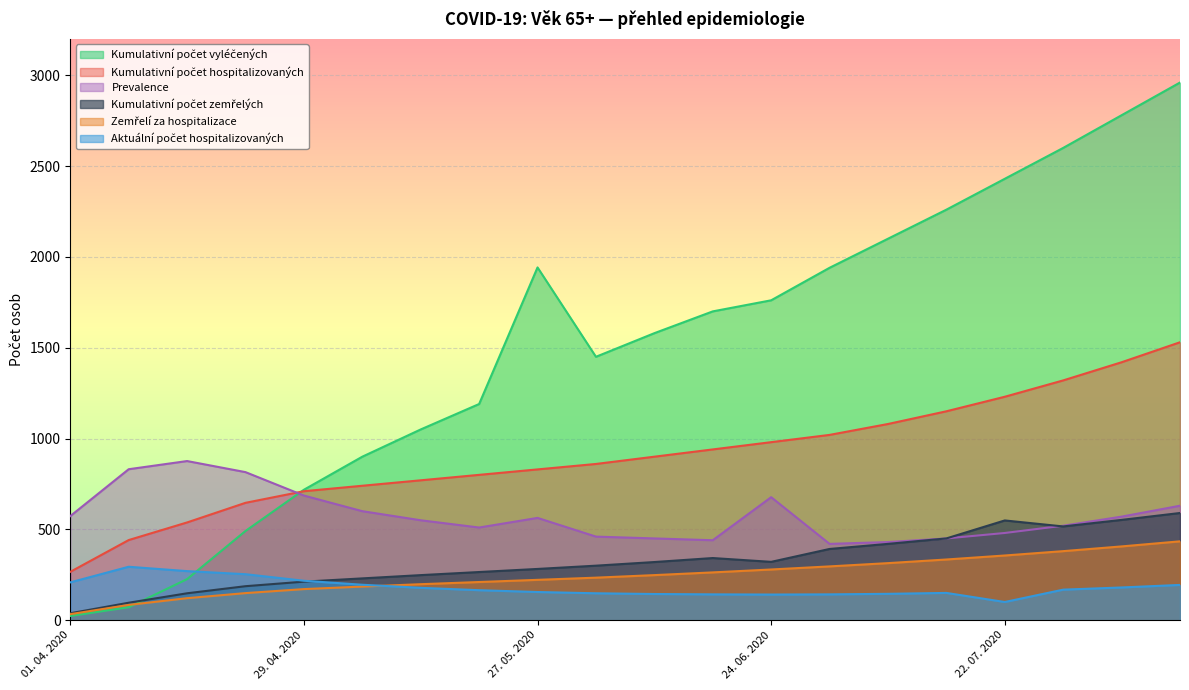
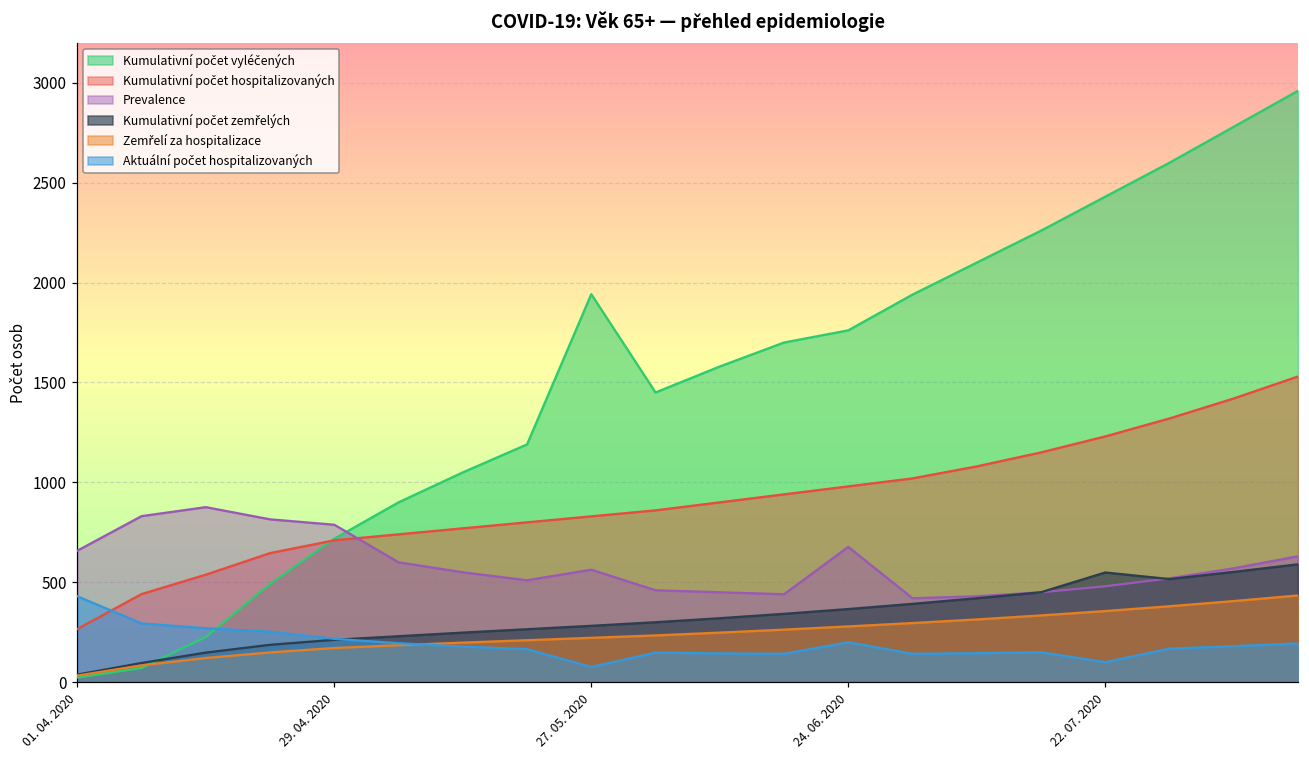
Prevalence, 01. 04. 2020: 570 -> 660
Aktuální počet hospitalizovaných, 01. 04. 2020: 210 -> 430
Prevalence, 29. 04. 2020: 690 -> 790
Aktuální počet hospitalizovaných, 27. 05. 2020: 160 -> 80
Kumulativní počet zemřelých, 24. 06. 2020: 320 -> 370
Aktuální počet hospitalizovaných, 24. 06. 2020: 140 -> 200
